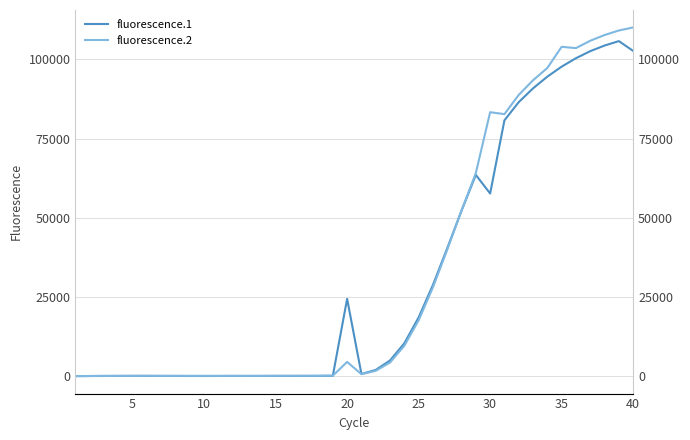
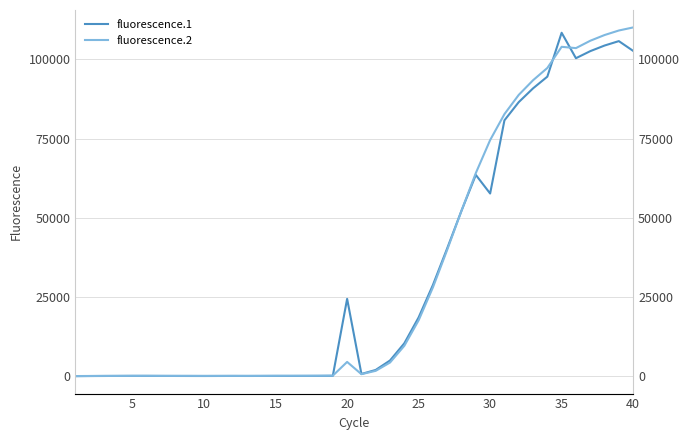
fluorescence.2, 30: 83000 -> 75000
fluorescence.1, 35: 98000 -> 108000
